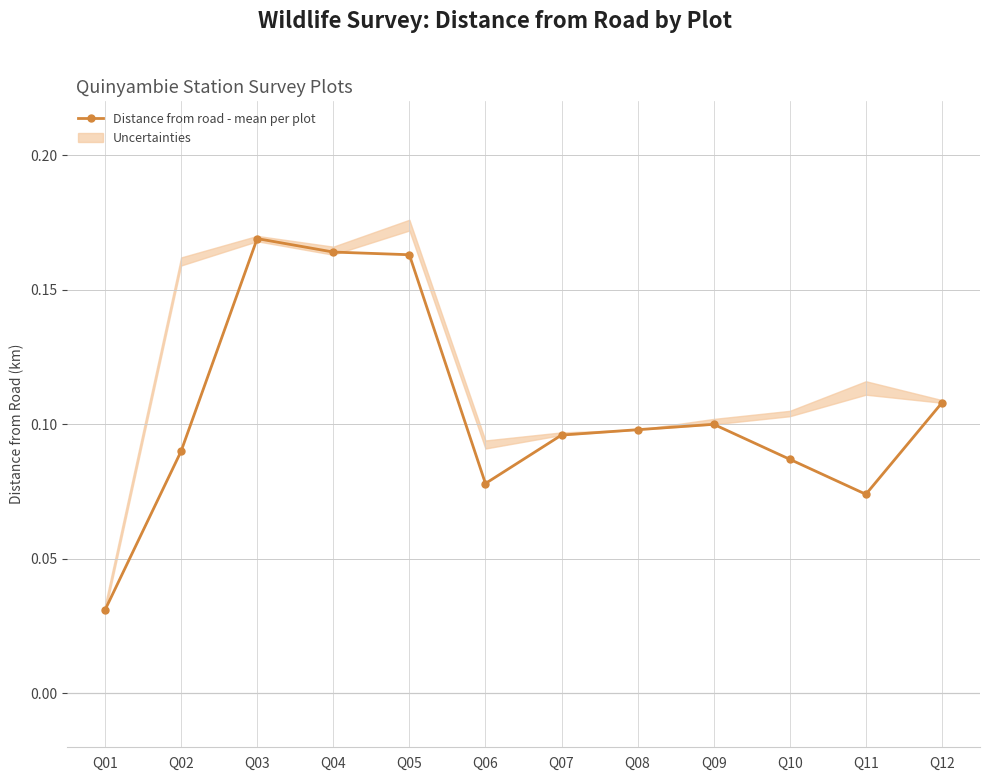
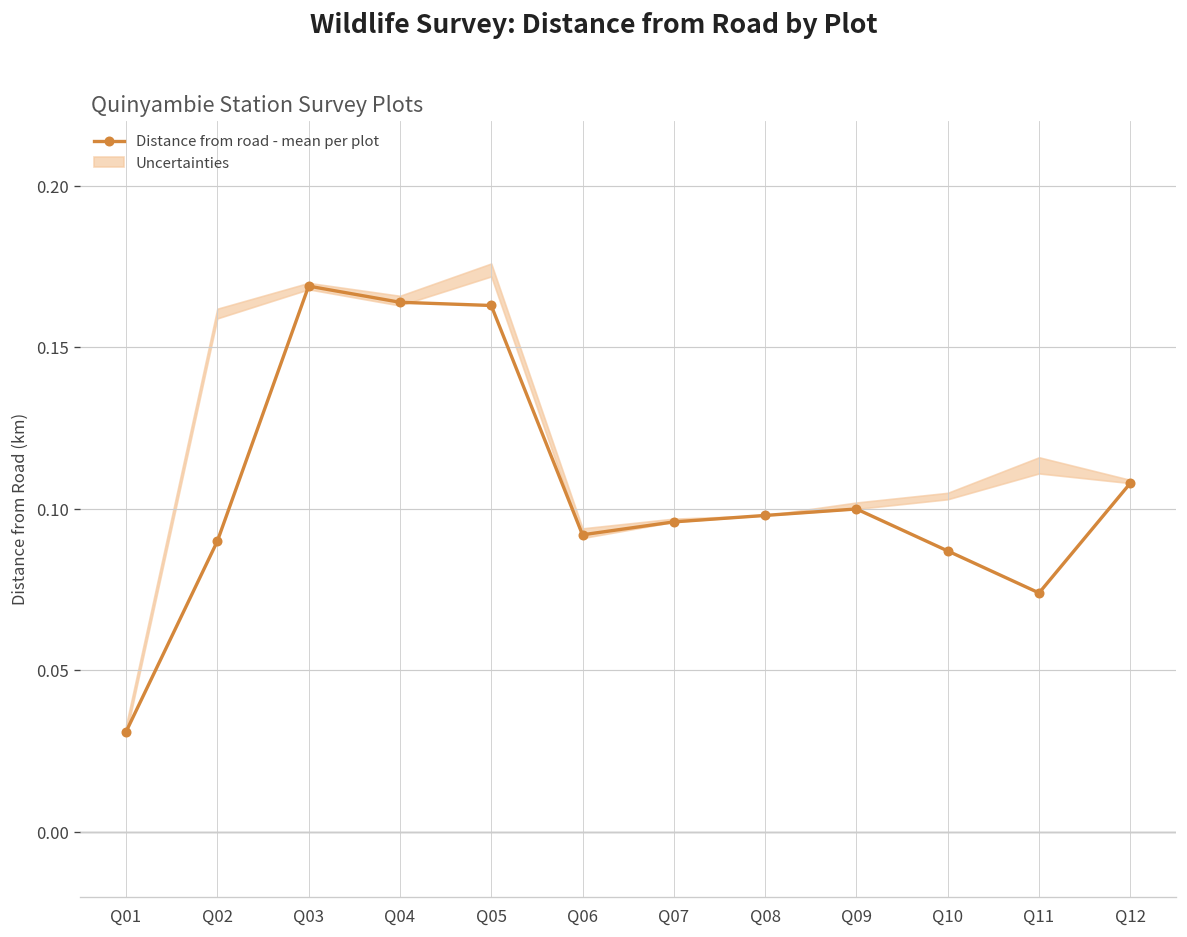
Distance from road - mean per plot, Q06: 0.078 -> 0.092
